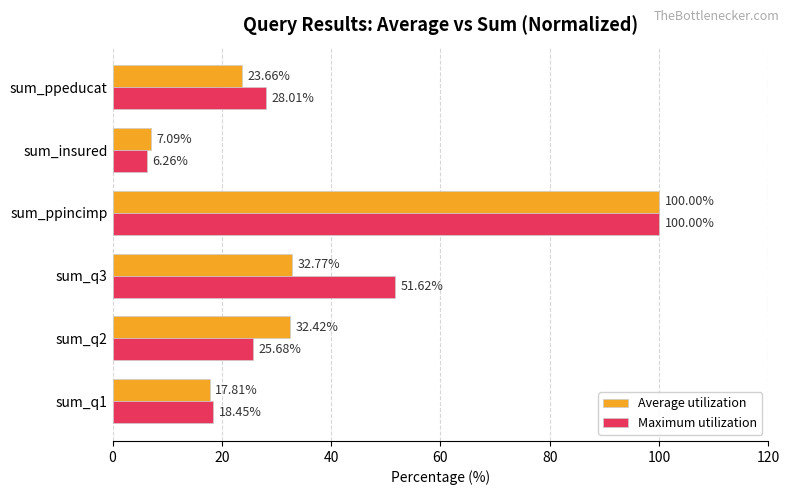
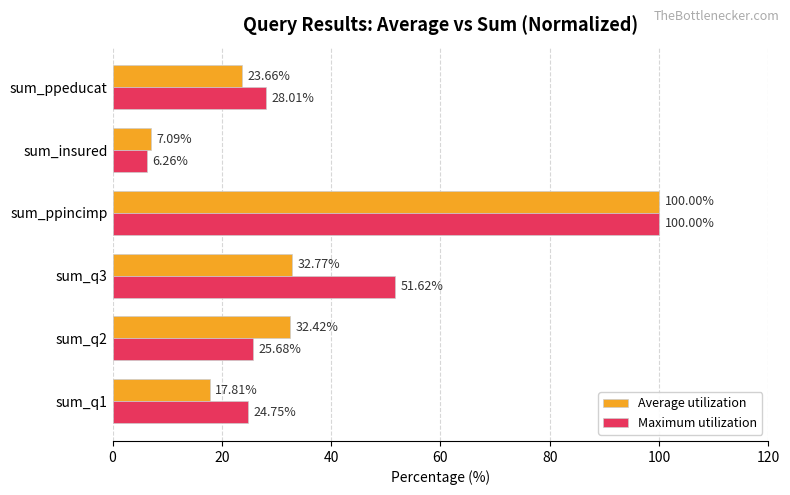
Maximum utilization, sum_q1: 18.45% -> 24.75%
